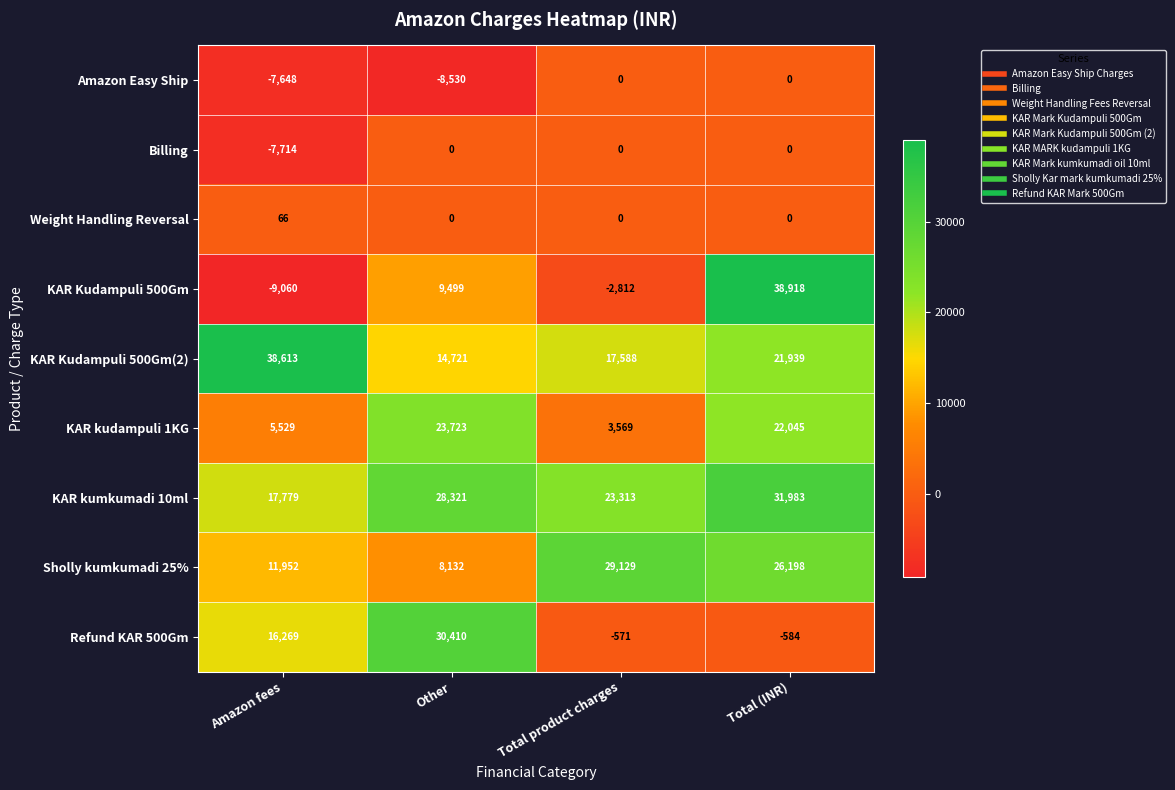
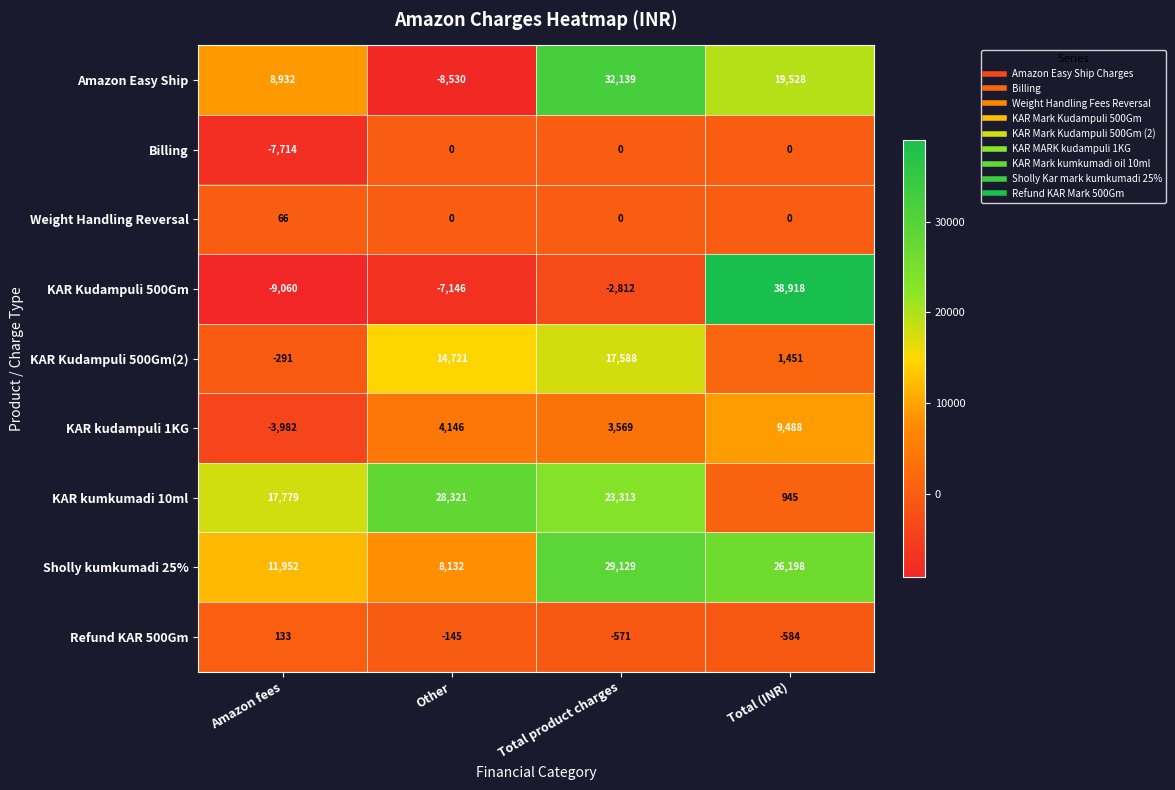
Amazon Easy Ship, Amazon fees: -7,648 -> 8,932
Amazon Easy Ship, Total product charges: 0 -> 32,139
Amazon Easy Ship, Total (INR): 0 -> 19,528
KAR Kudampuli 500Gm, Other: 9,499 -> -7,146
KAR Kudampuli 500Gm(2), Amazon fees: 38,613 -> -291
KAR Kudampuli 500Gm(2), Total (INR): 21,939 -> 1,451
KAR kudampuli 1KG, Amazon fees: 5,529 -> -3,982
KAR kudampuli 1KG, Other: 23,723 -> 4,146
KAR kudampuli 1KG, Total (INR): 22,045 -> 9,488
KAR kumkumadi 10ml, Total (INR): 31,983 -> 945
Refund KAR 500Gm, Amazon fees: 16,269 -> 133
Refund KAR 500Gm, Other: 30,410 -> -145
